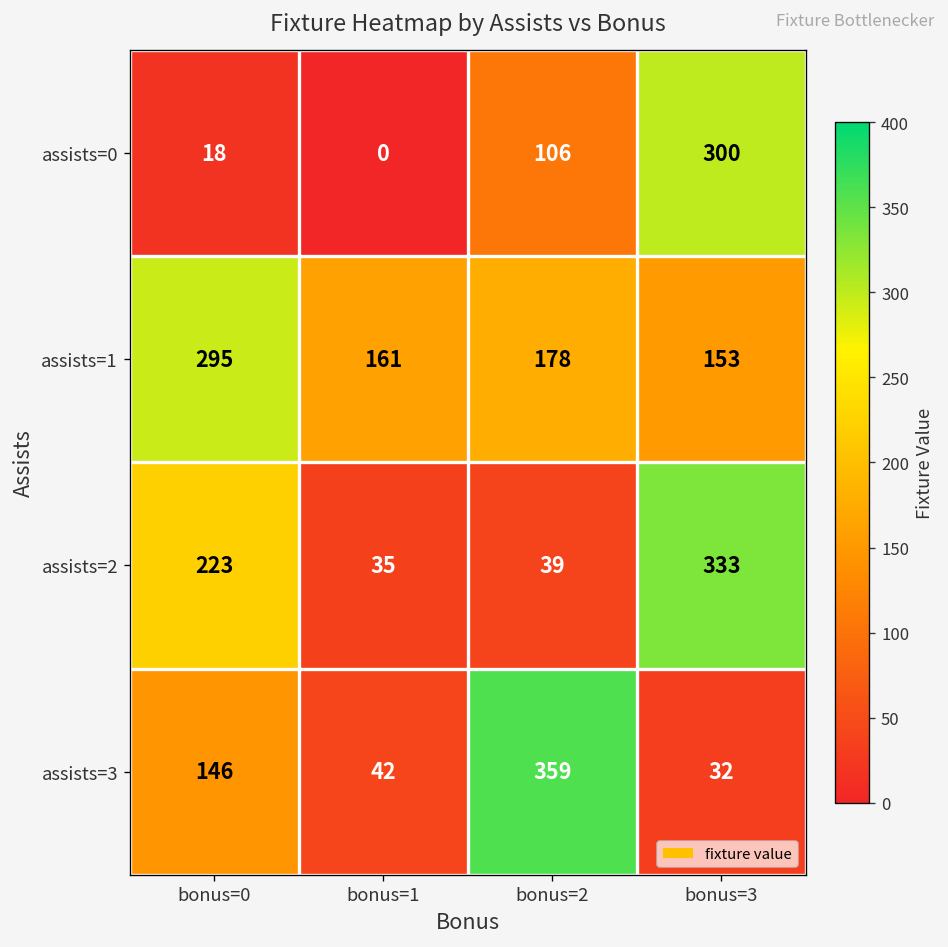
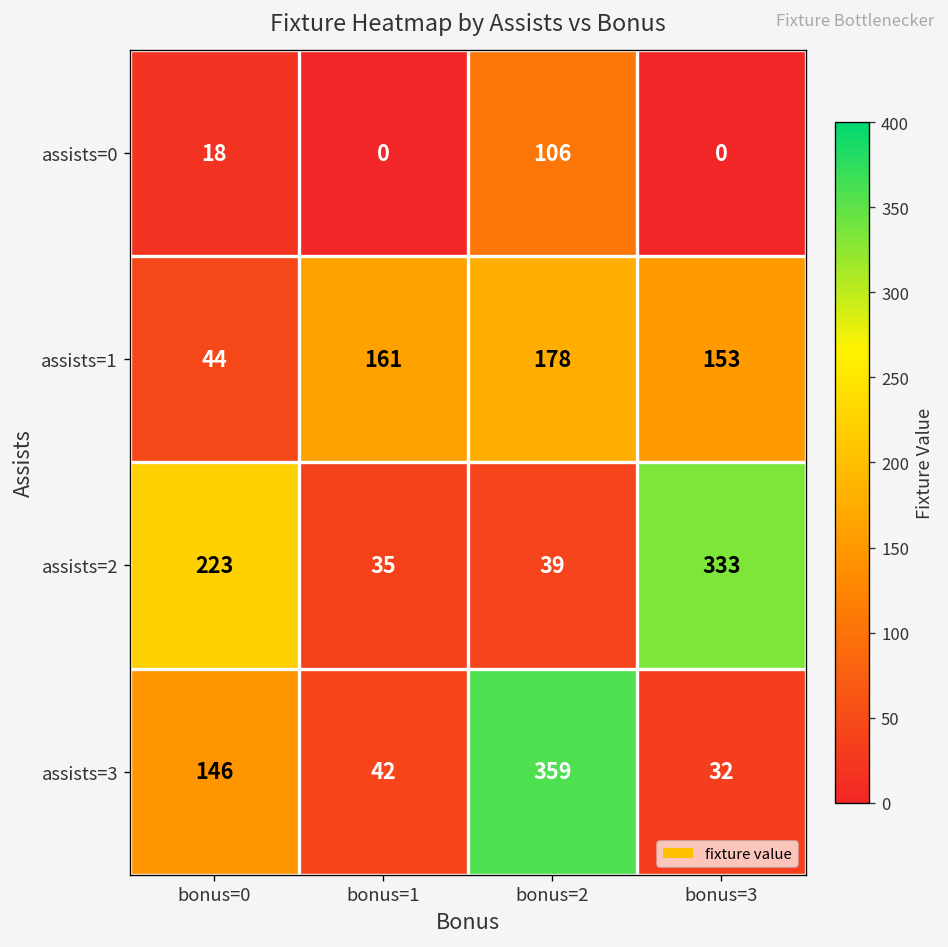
assists=0, bonus=3: 300 -> 0
assists=1, bonus=0: 295 -> 44
